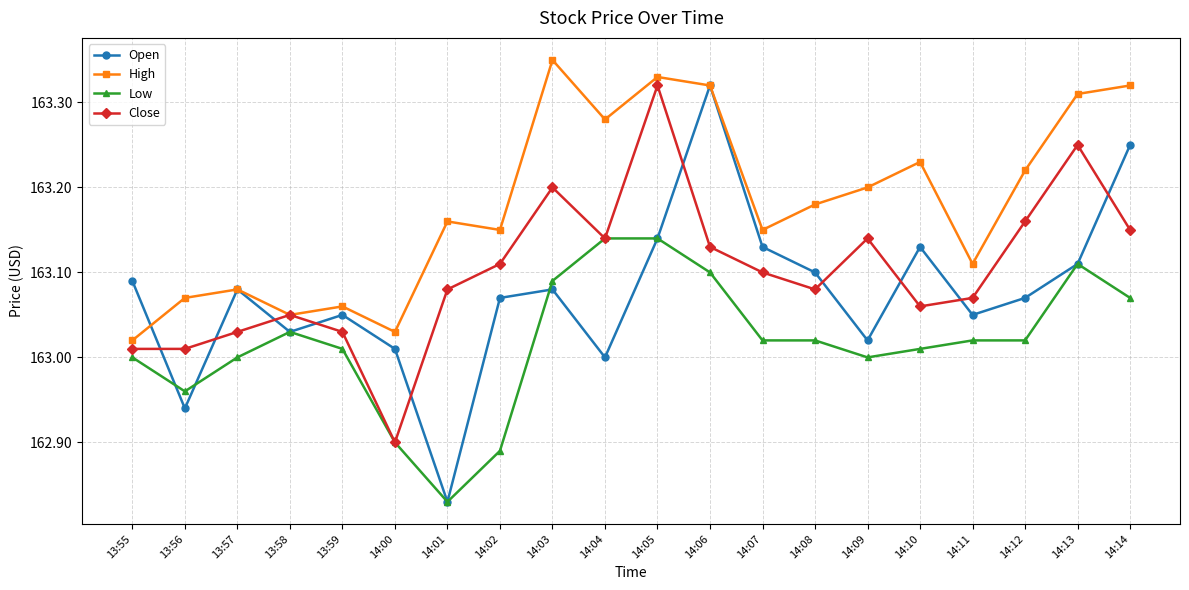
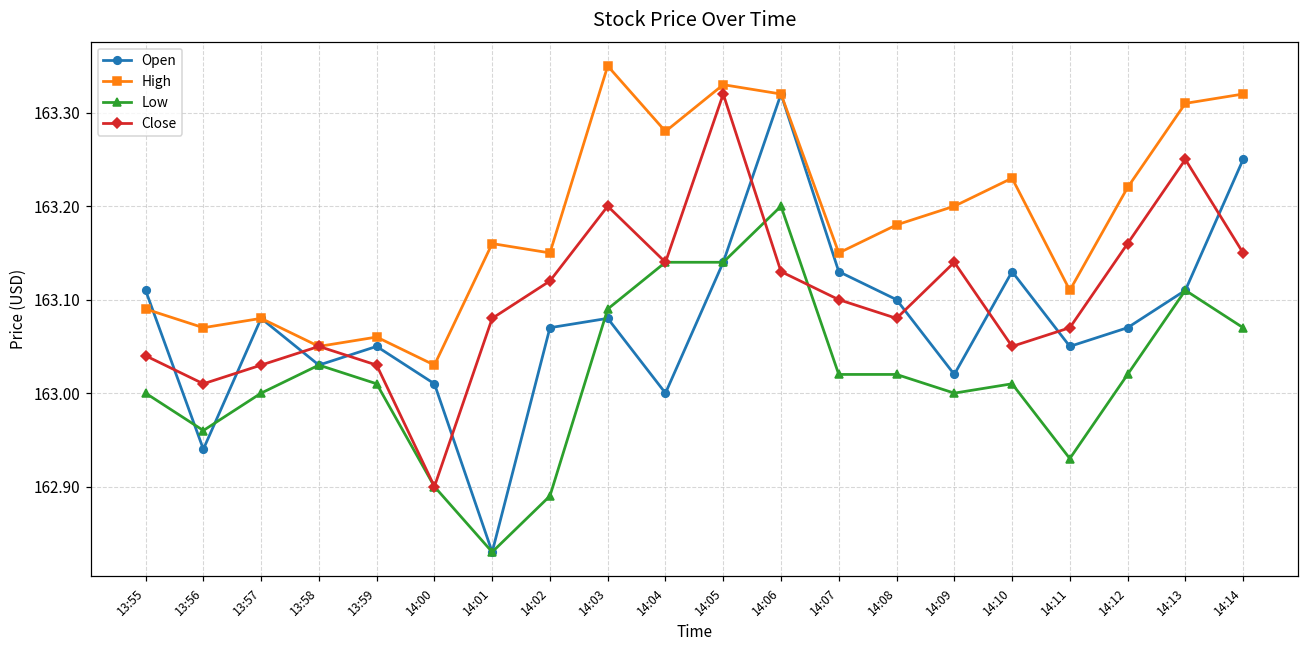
Open, 13:55: 163.09 -> 163.11
High, 13:55: 163.02 -> 163.09
Close, 13:55: 163.01 -> 163.04
Close, 14:02: 163.11 -> 163.12
Low, 14:06: 163.1 -> 163.2
Close, 14:10: 163.06 -> 163.05
Low, 14:11: 163.02 -> 162.93
